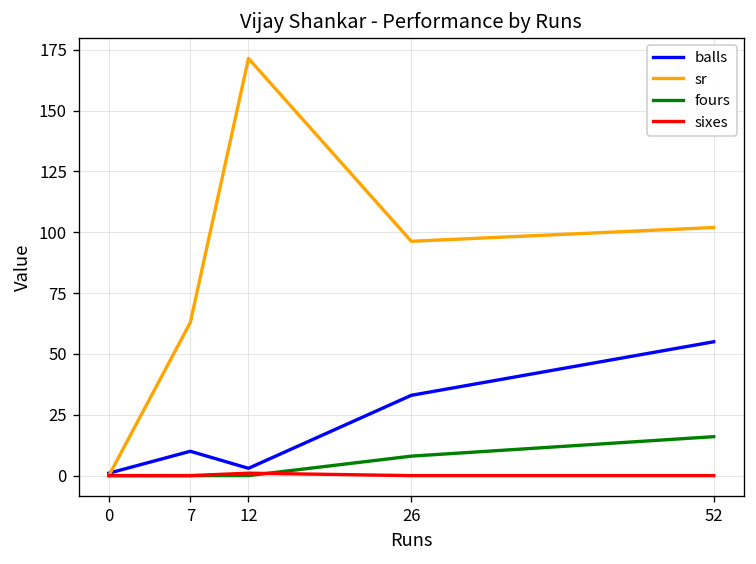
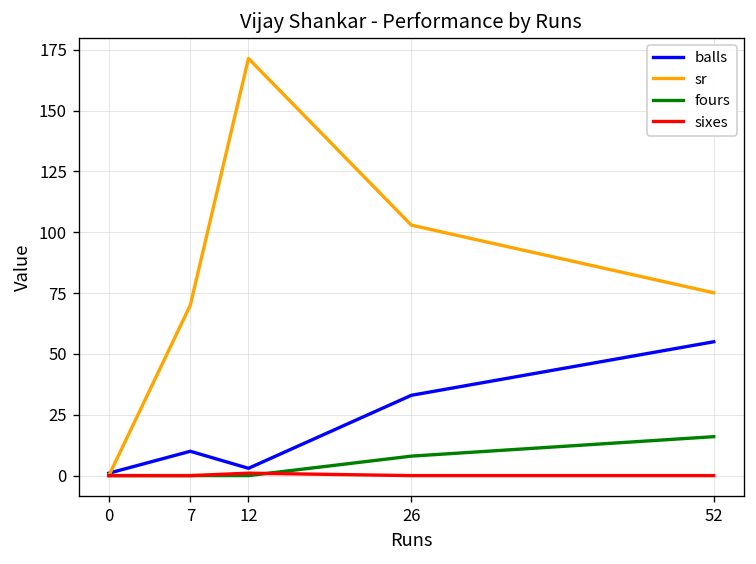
sr, 7: 63 -> 70
sr, 26: 96 -> 103
sr, 52: 102 -> 75
